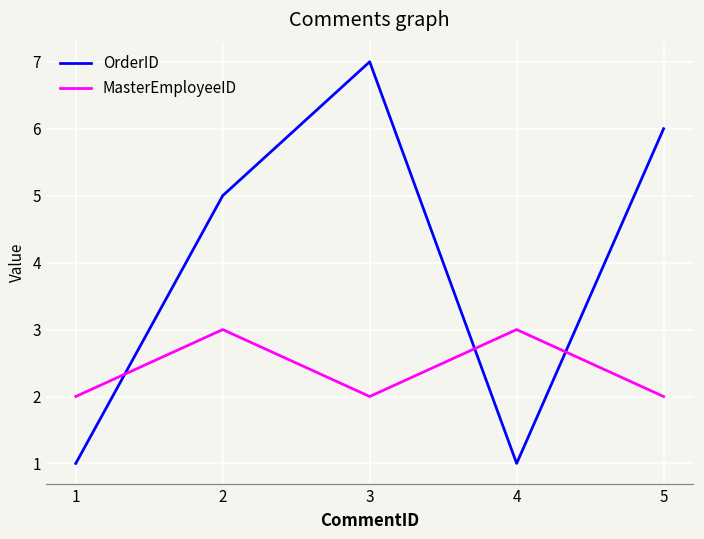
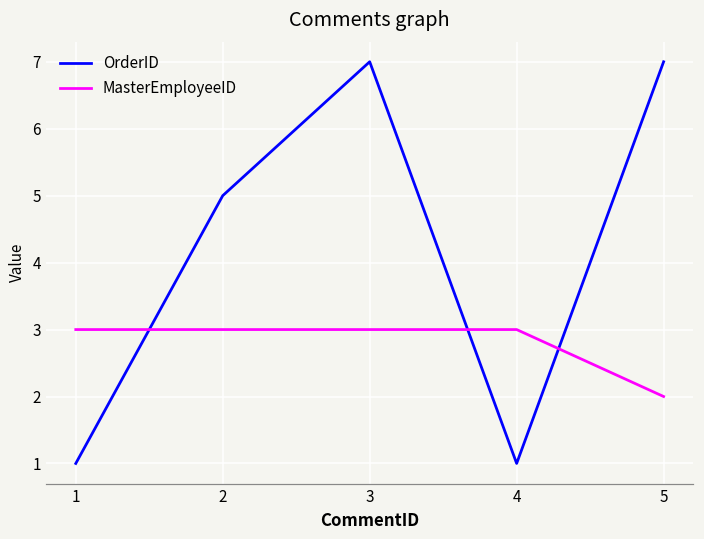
MasterEmployeeID, 1: 2 -> 3
MasterEmployeeID, 3: 2 -> 3
OrderID, 5: 6 -> 7
